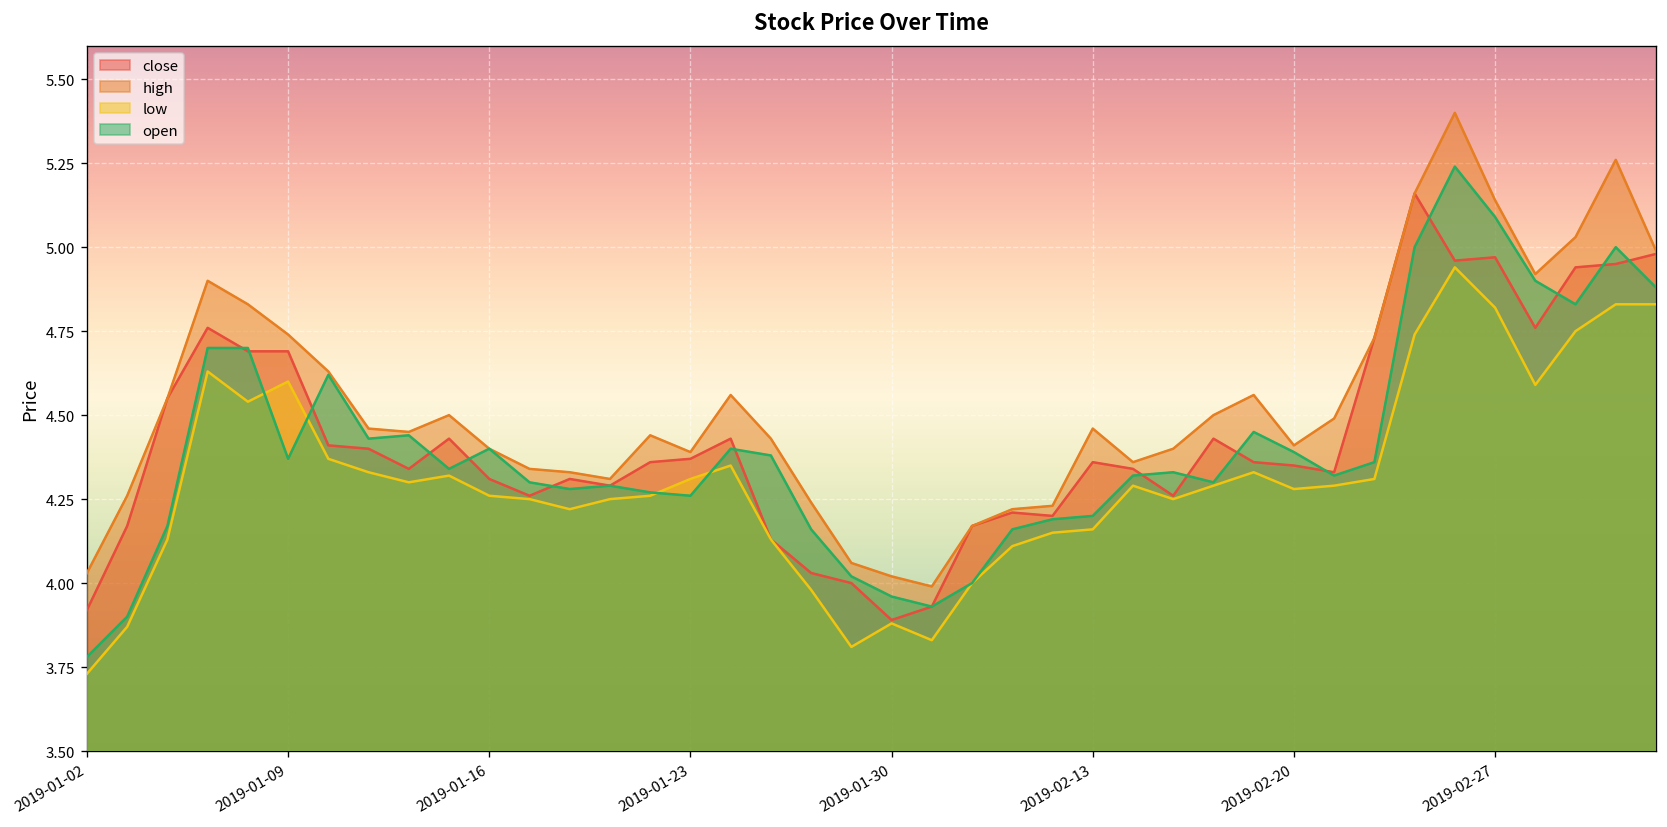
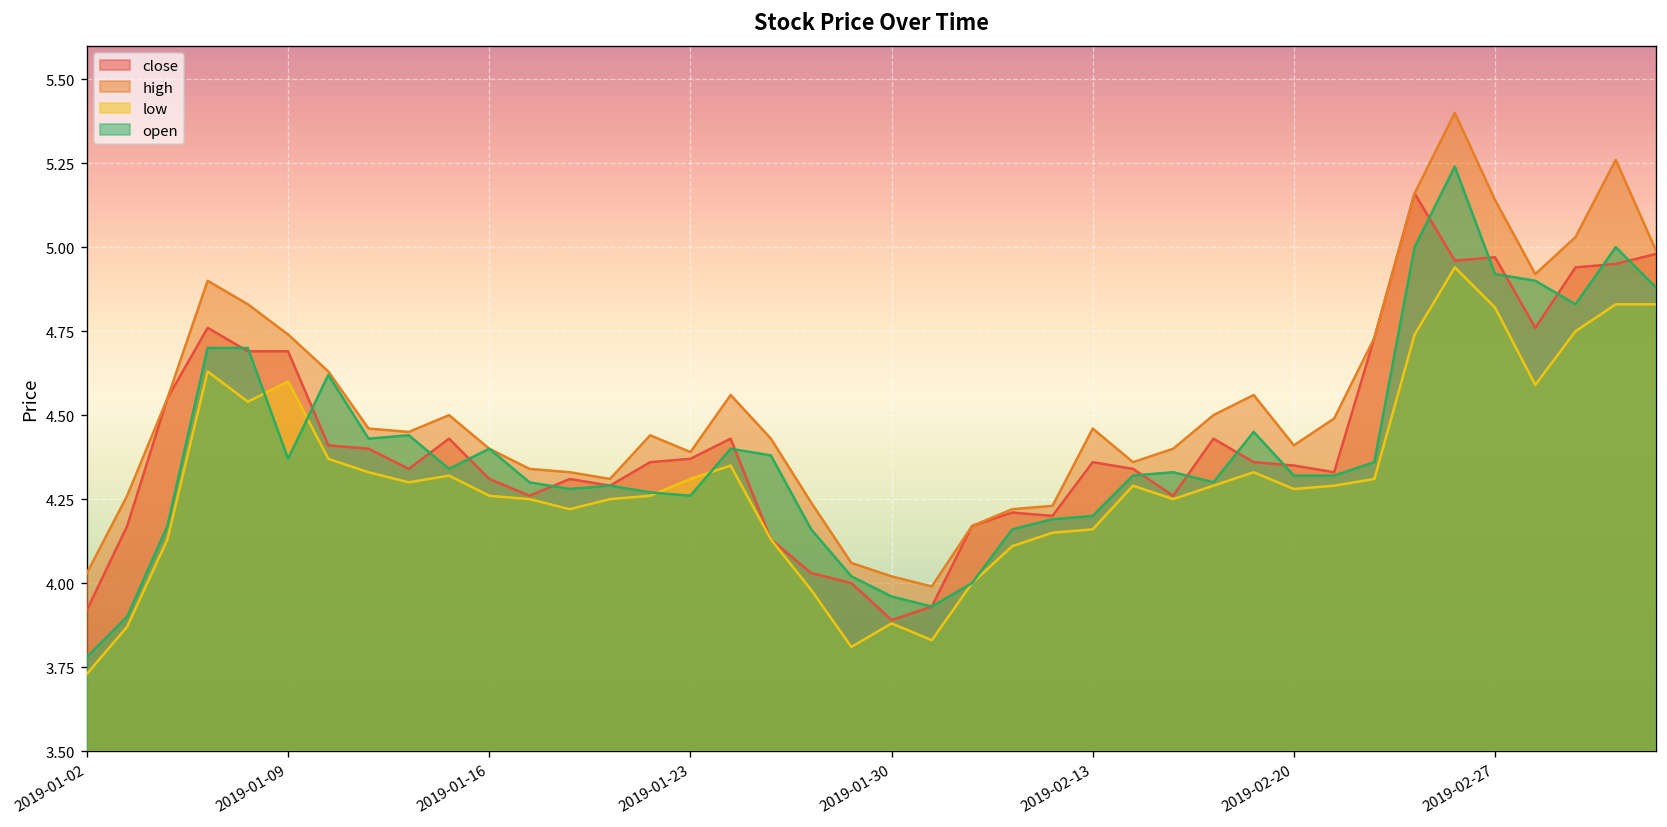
open, 2019-02-20: 4.39 -> 4.32
open, 2019-02-27: 5.09 -> 4.92
